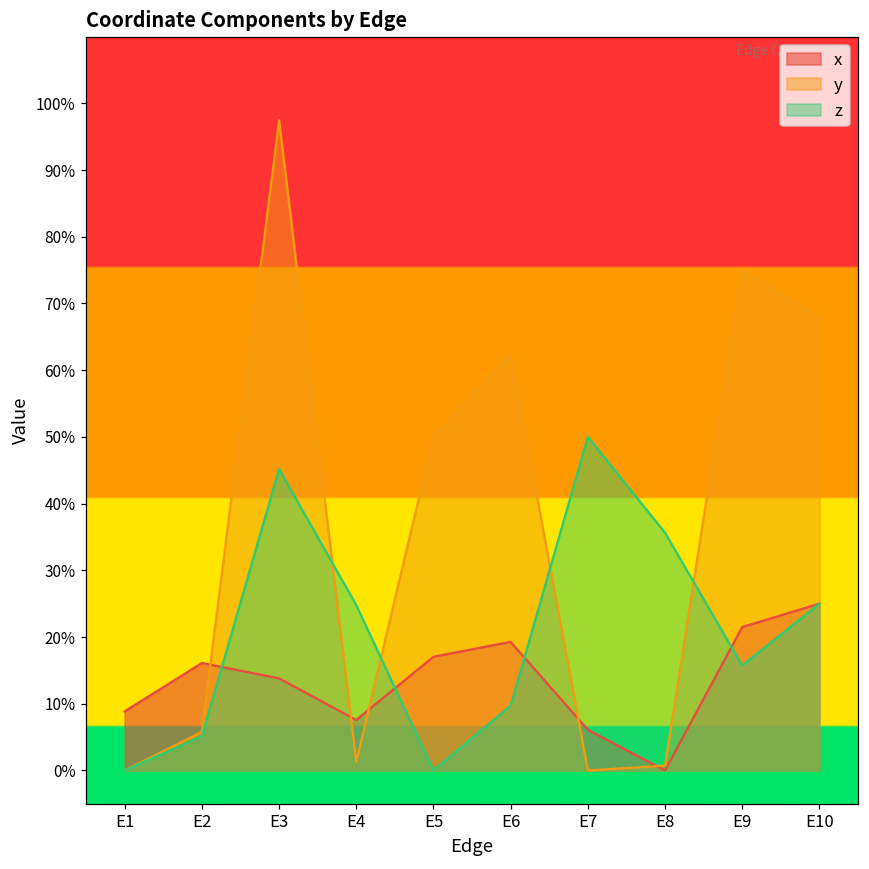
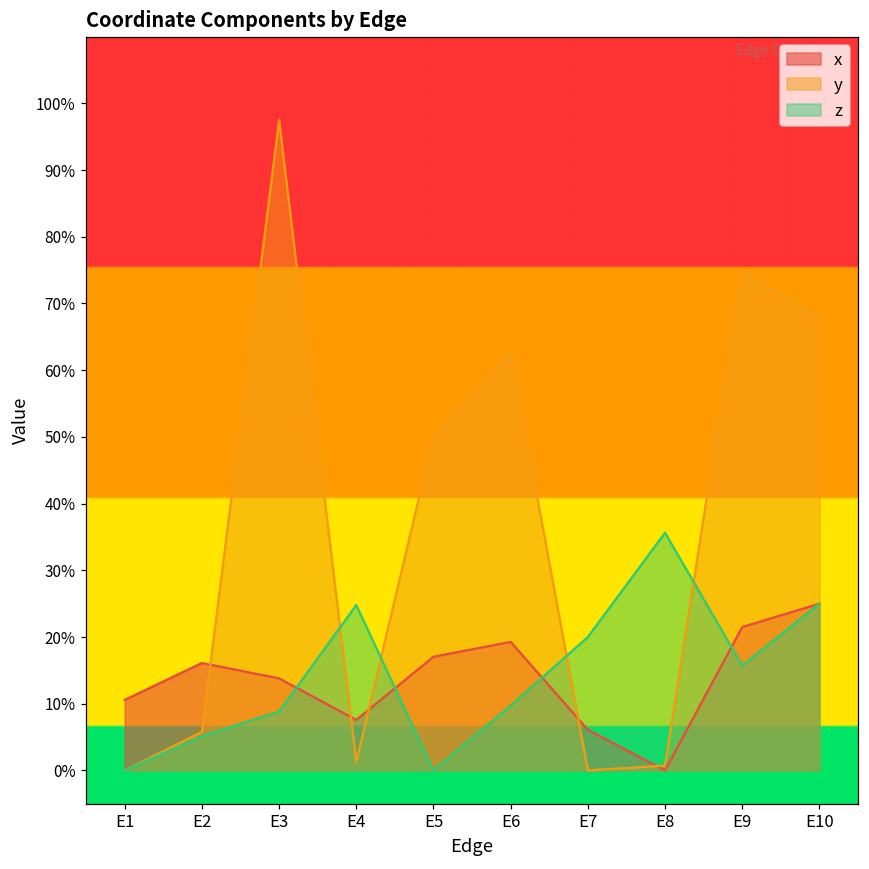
x, E1: 9% -> 11%
z, E3: 45% -> 9%
z, E7: 50% -> 20%
